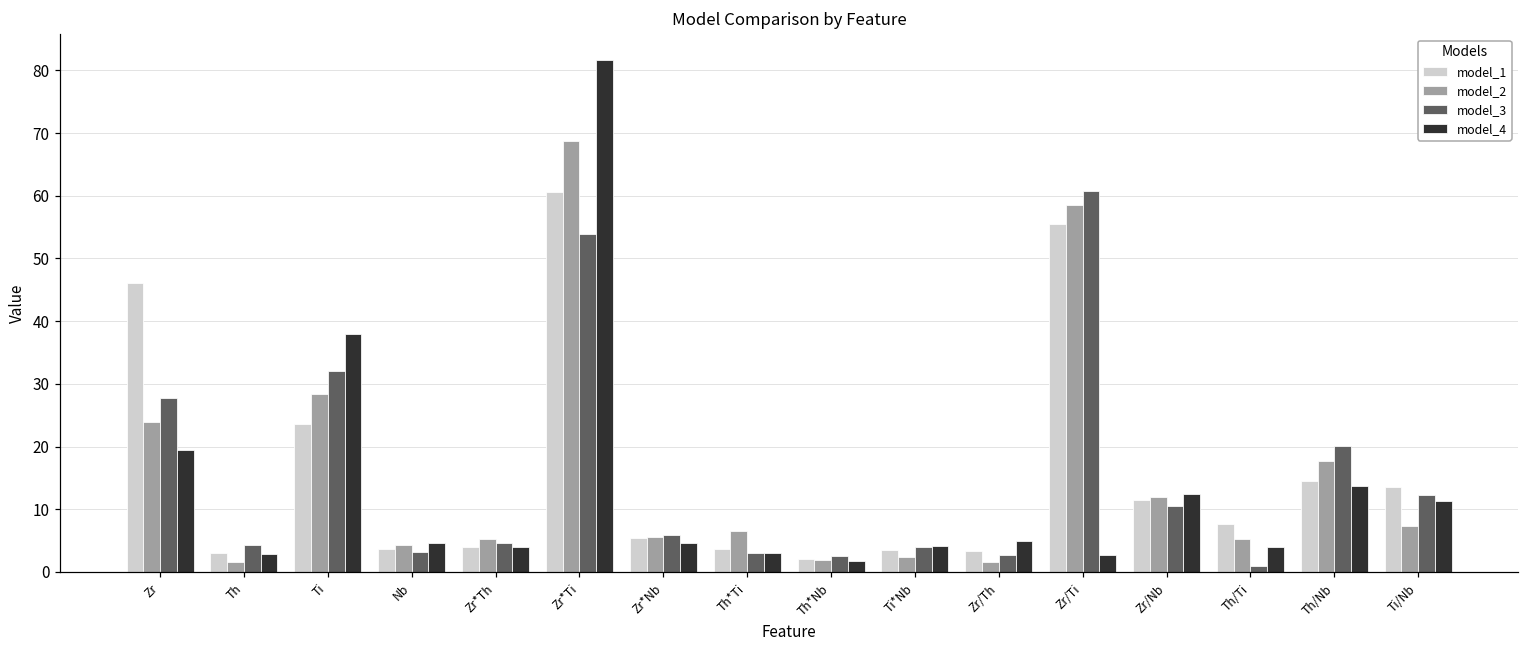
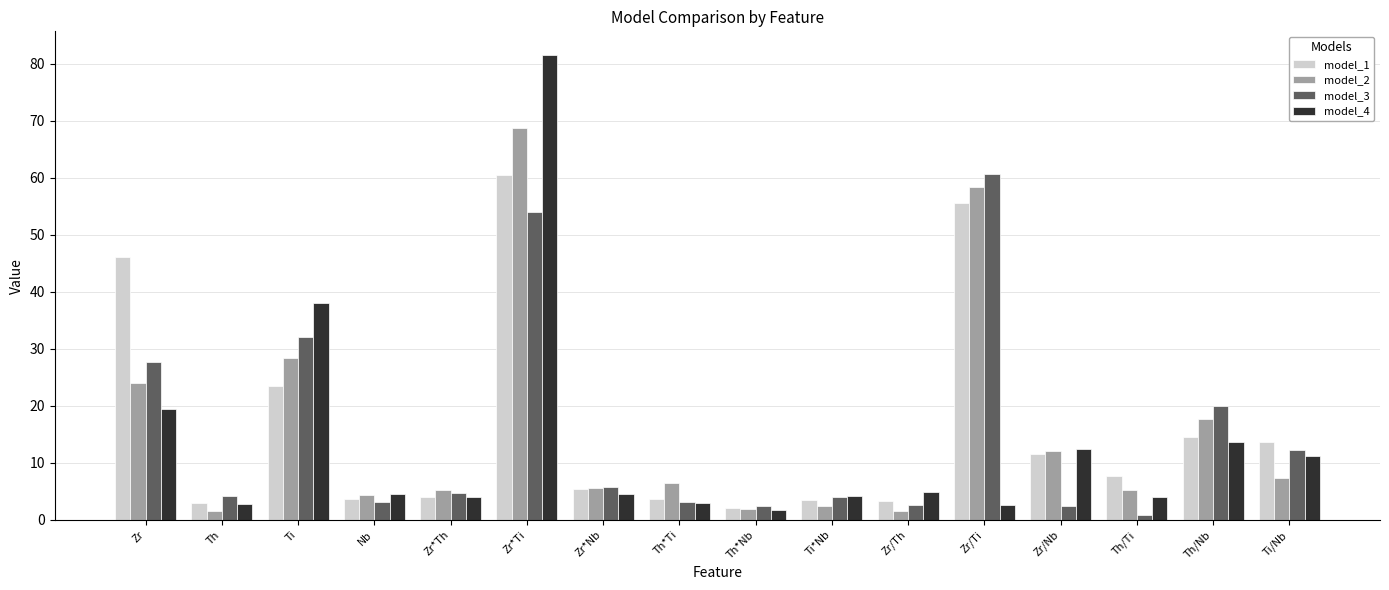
model_3, Zr/Nb: 11 -> 2
